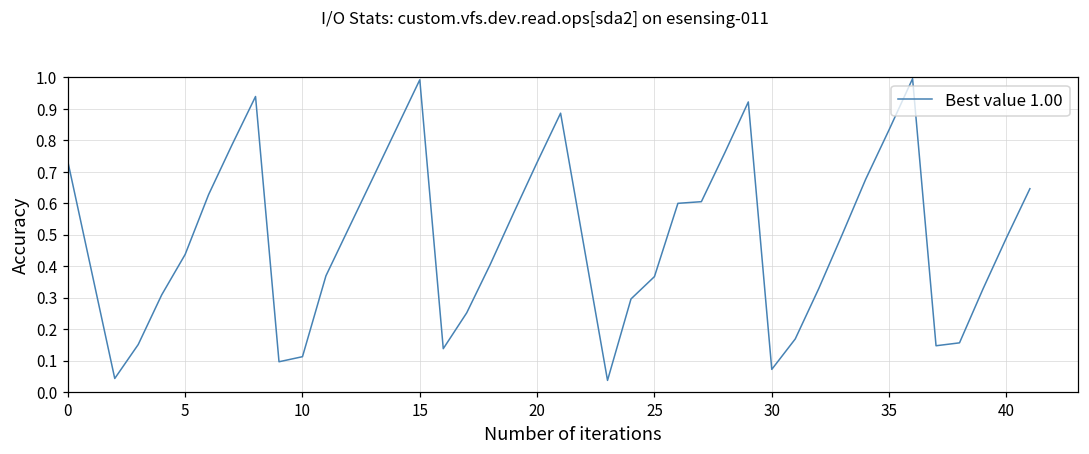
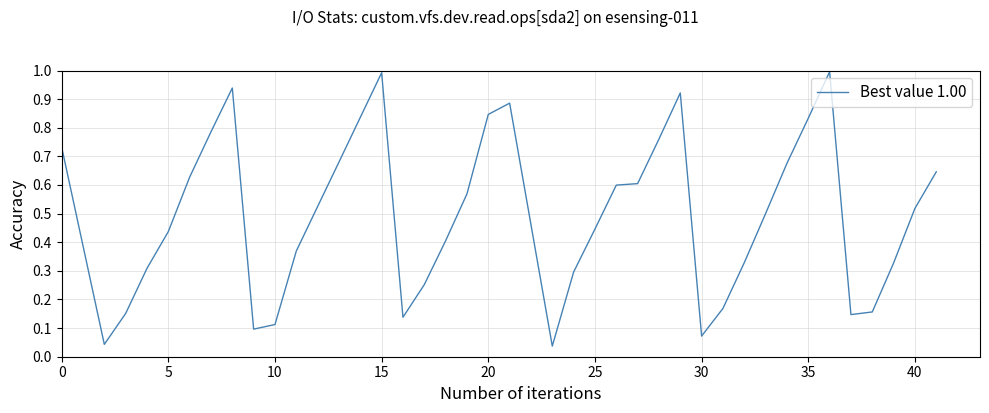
20: 0.73 -> 0.85
25: 0.37 -> 0.45
40: 0.49 -> 0.52
